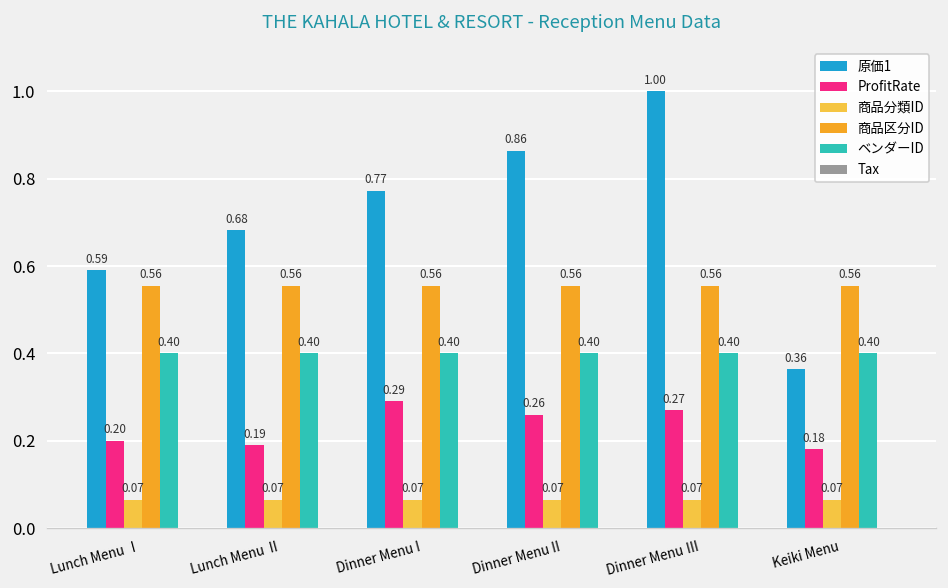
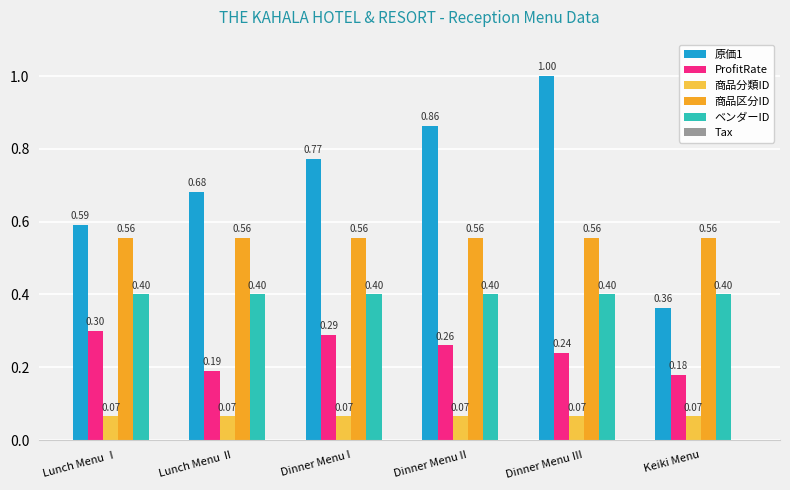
ProfitRate, Lunch Menu Ⅰ: 0.20 -> 0.30
ProfitRate, Dinner Menu Ⅲ: 0.27 -> 0.24
